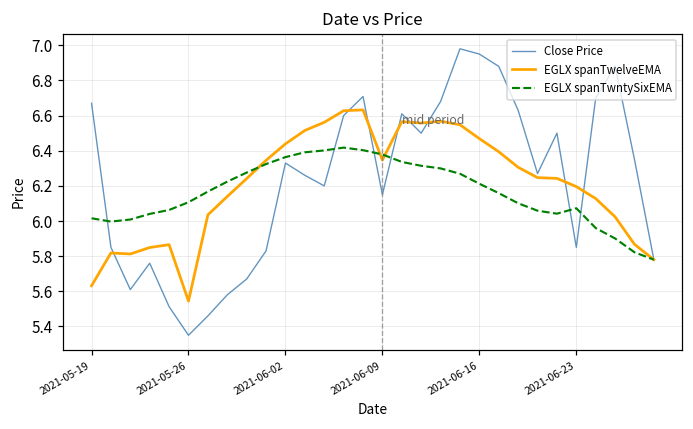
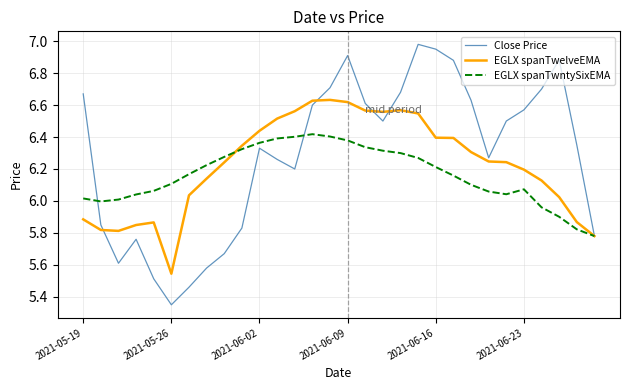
EGLX spanTwelveEMA, 2021-05-19: 5.63 -> 5.88
Close Price, 2021-06-09: 6.15 -> 6.91
EGLX spanTwelveEMA, 2021-06-09: 6.35 -> 6.62
EGLX spanTwelveEMA, 2021-06-16: 6.47 -> 6.40
Close Price, 2021-06-23: 5.85 -> 6.57
